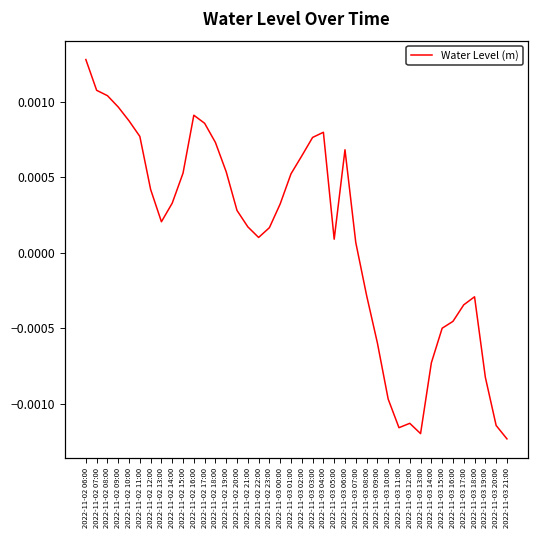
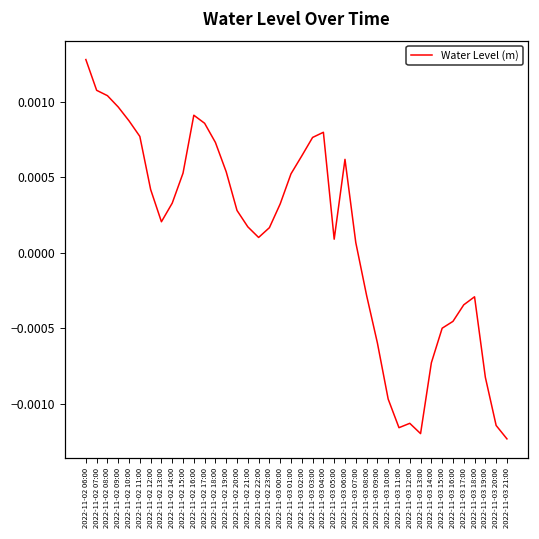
2022-11-03 06:00: 0.00068 -> 0.00062
